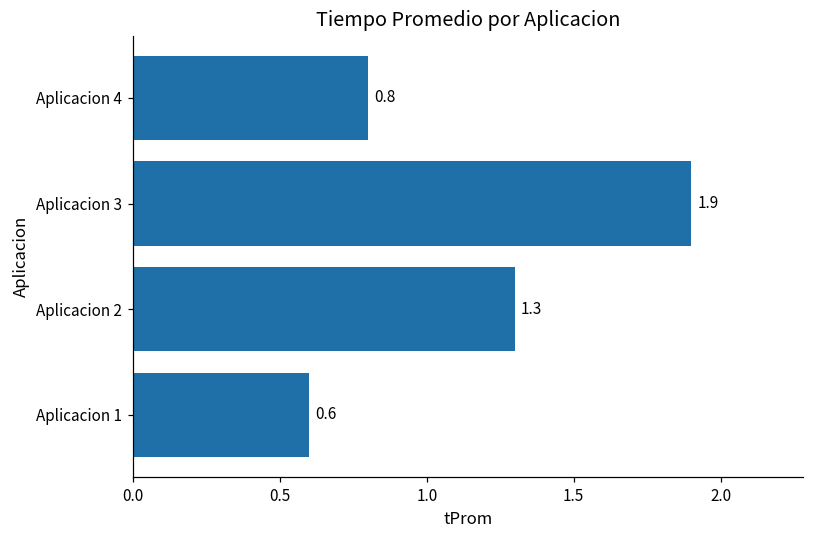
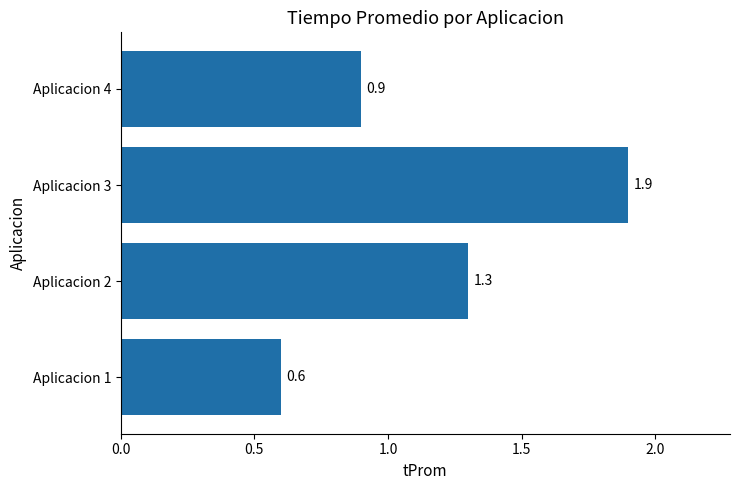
Aplicacion 4: 0.8 -> 0.9
